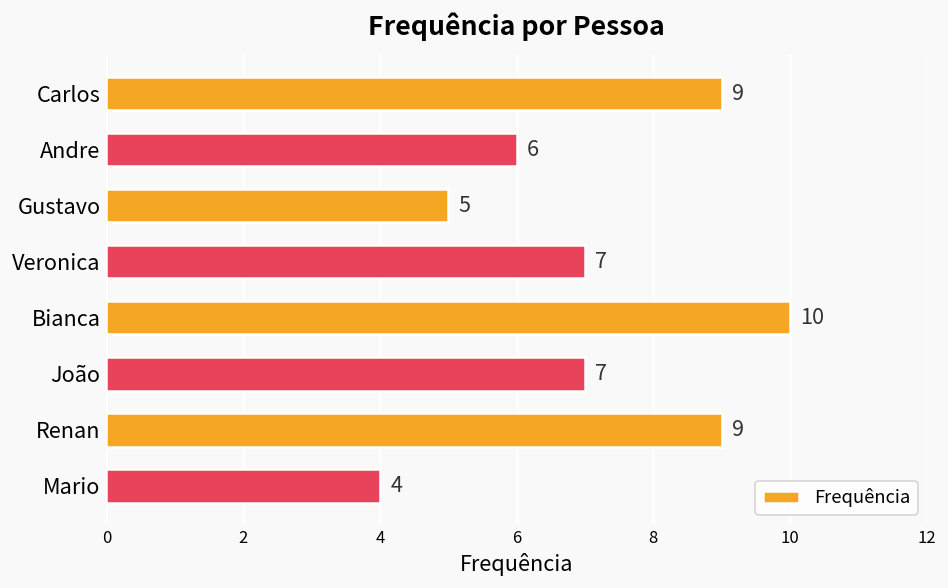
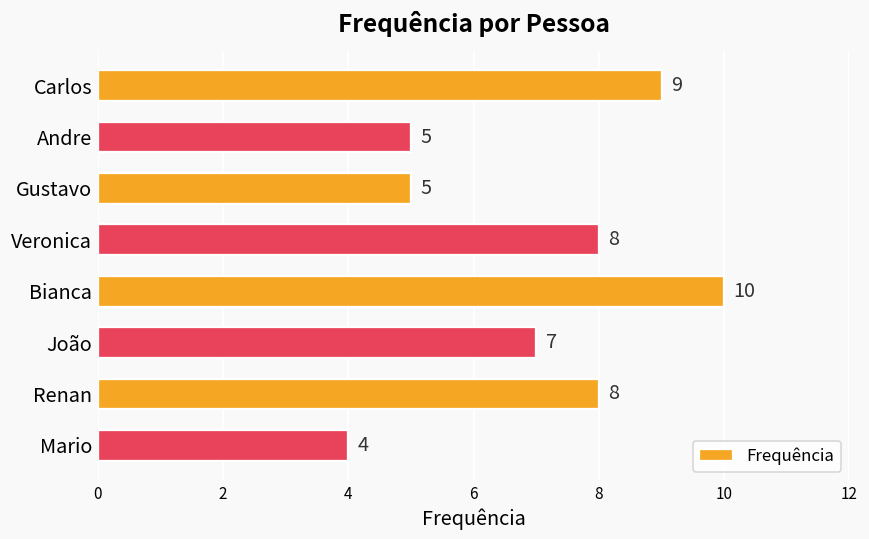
Andre: 6 -> 5
Veronica: 7 -> 8
Renan: 9 -> 8
